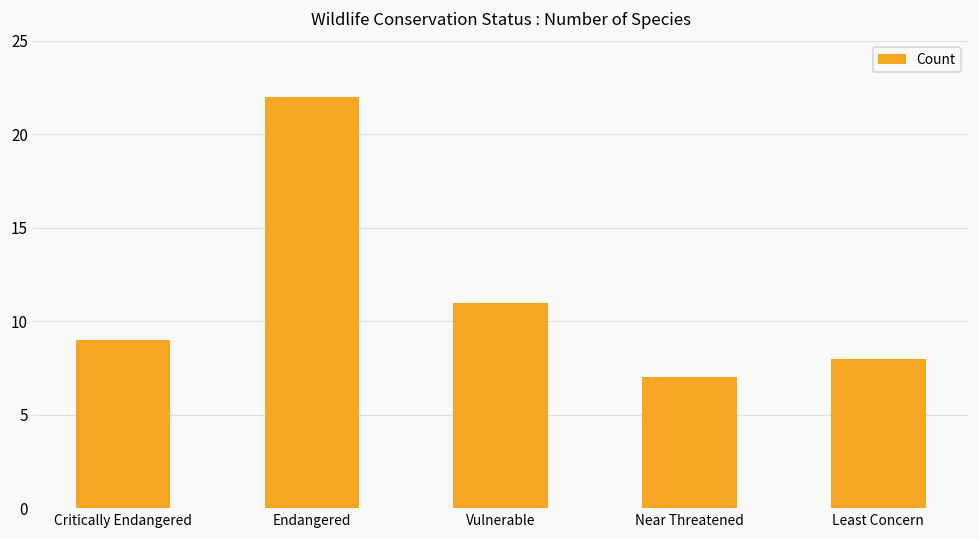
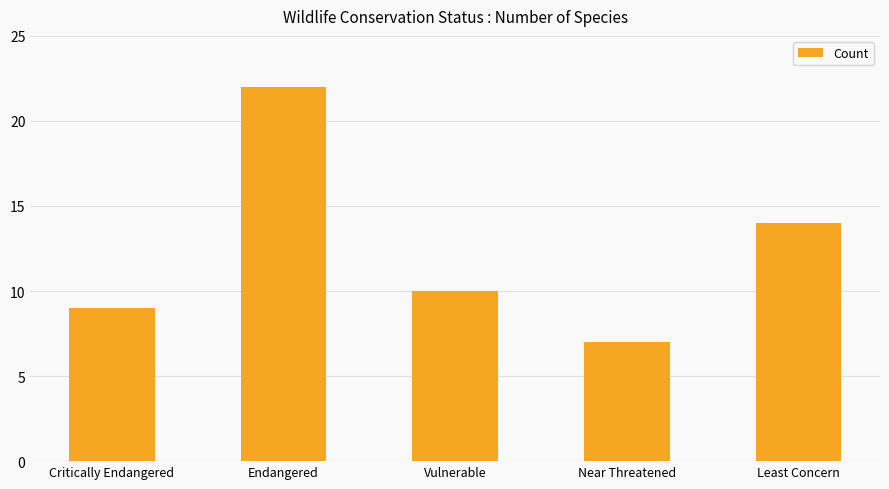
Vulnerable: 11 -> 10
Least Concern: 8 -> 14
